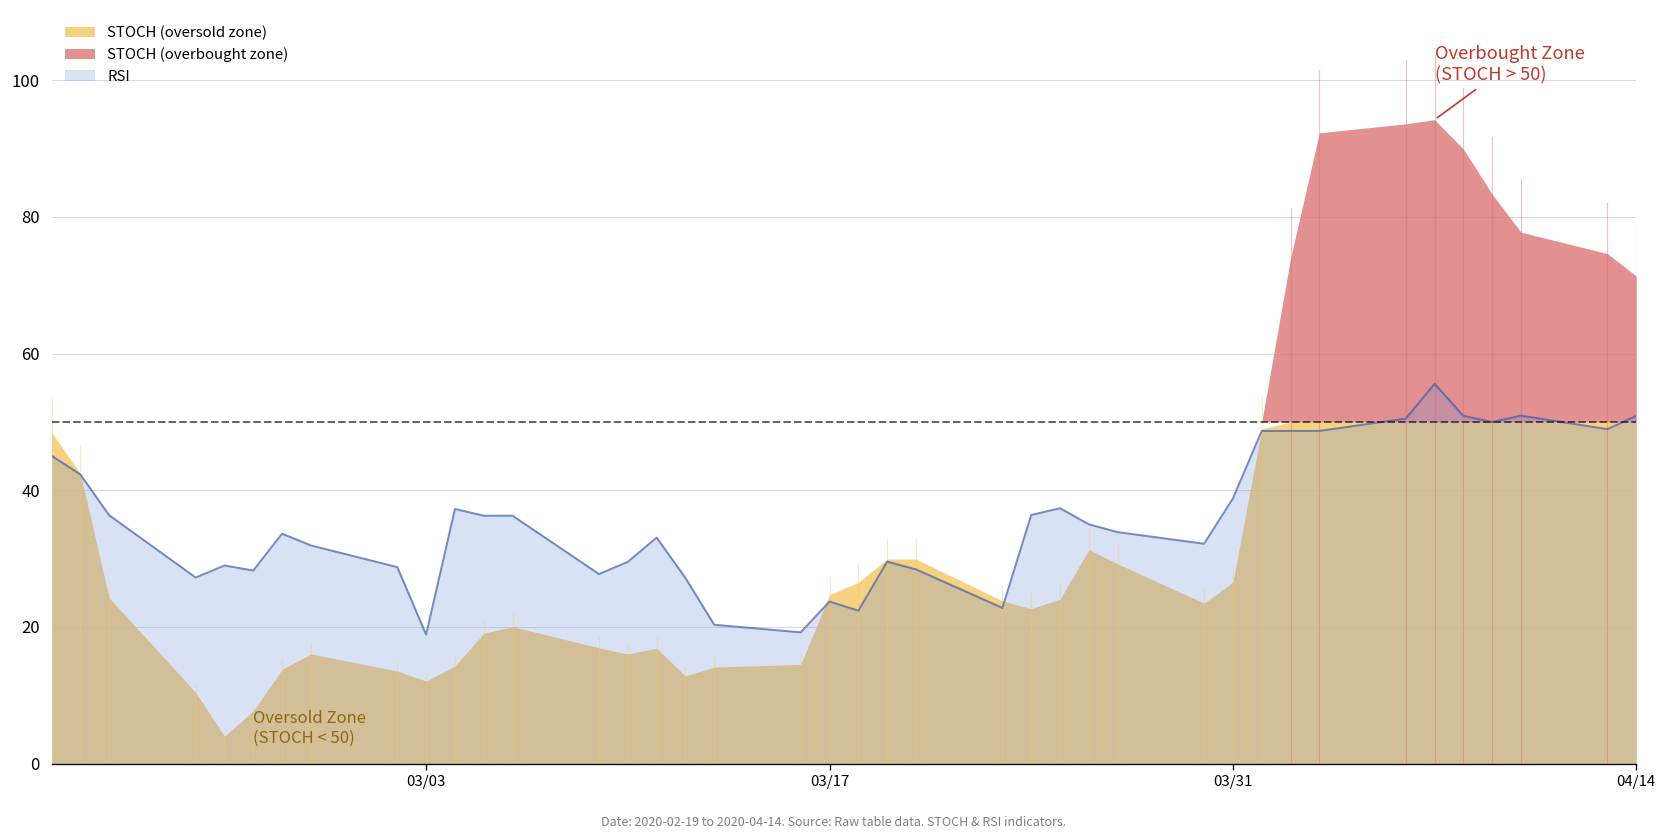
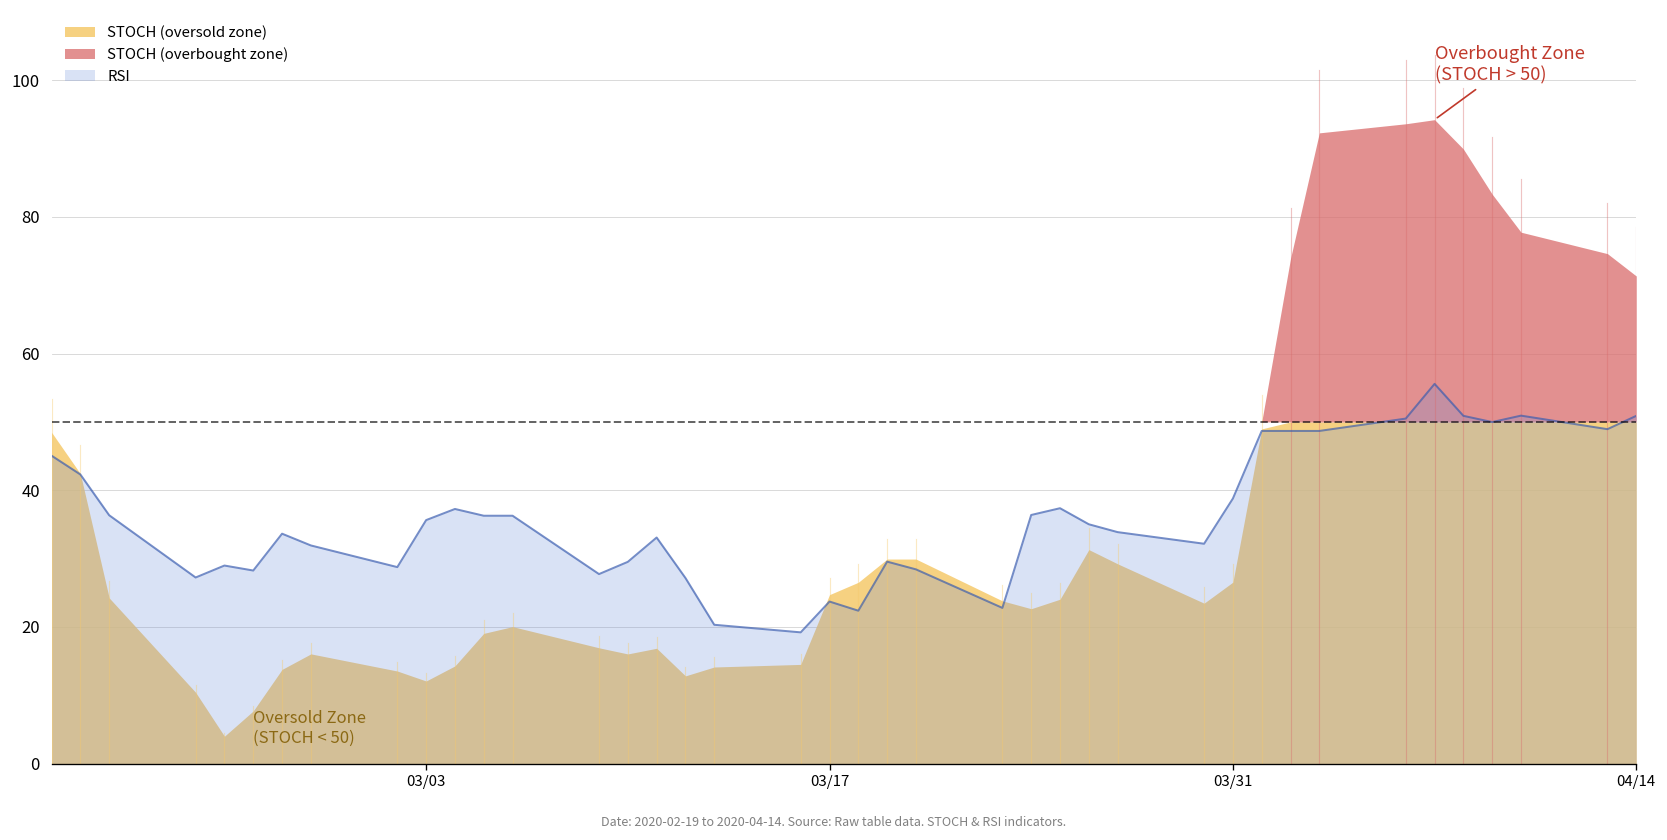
RSI, 03/03: 19 -> 36
